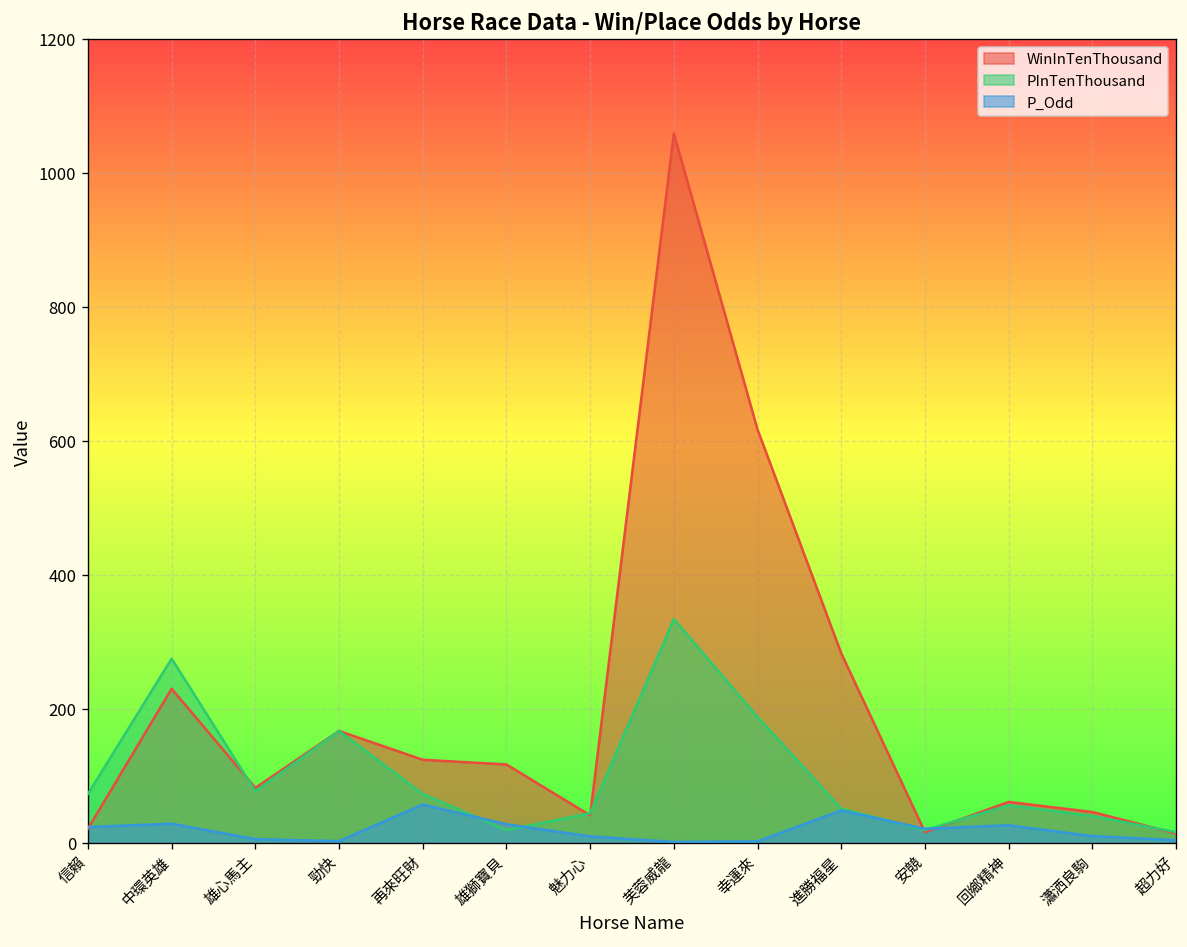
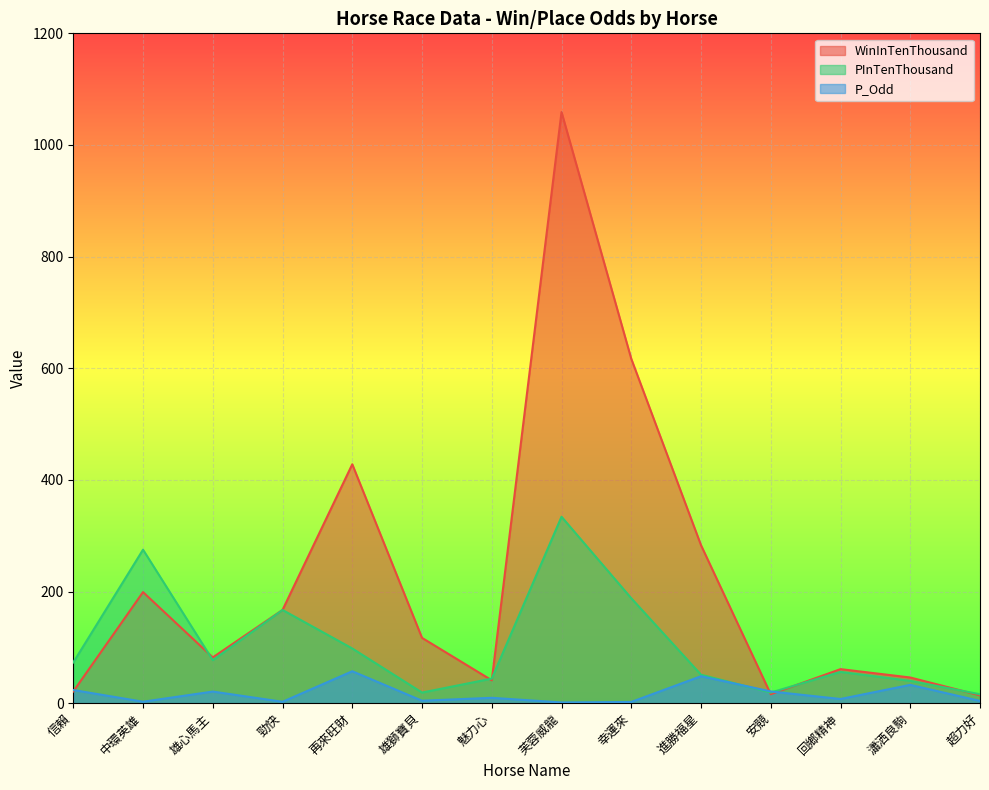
WinInTenThousand, 中環英雄: 230 -> 200
P_Odd, 中環英雄: 30 -> 0
P_Odd, 雄心馬主: 10 -> 20
WinInTenThousand, 再來旺財: 120 -> 430
PInTenThousand, 再來旺財: 70 -> 100
P_Odd, 雄獅寶貝: 30 -> 0
P_Odd, 回鄉精神: 30 -> 10
P_Odd, 瀟洒良駒: 10 -> 30
